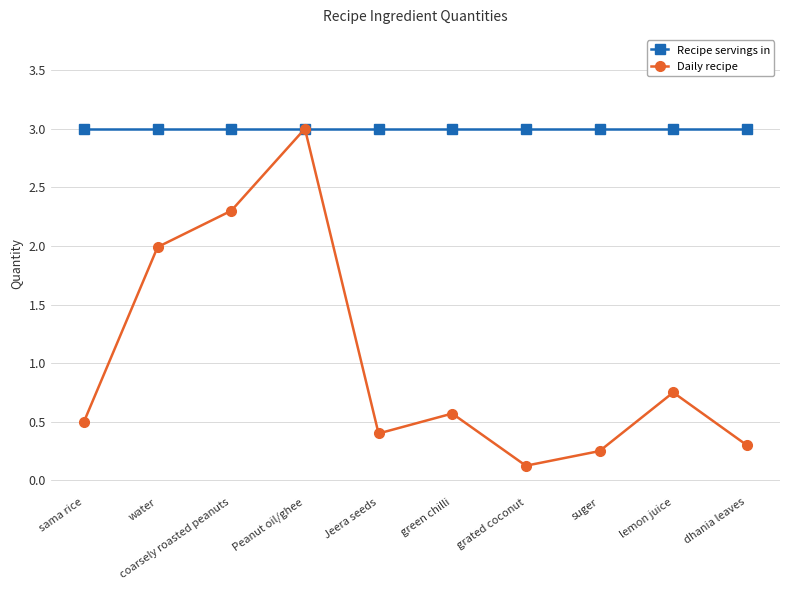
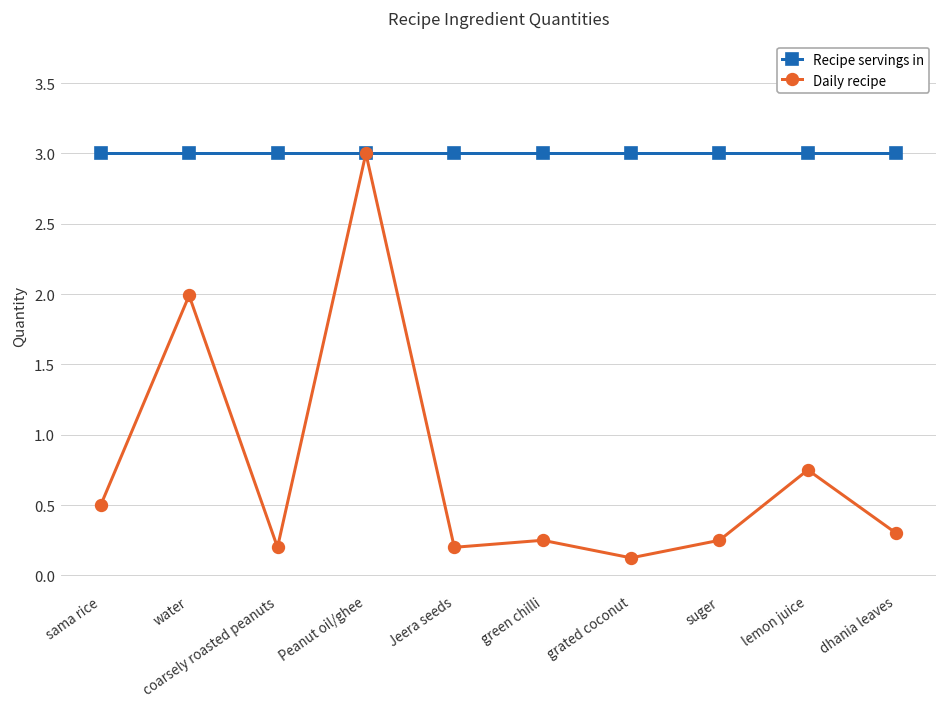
Daily recipe, coarsely roasted peanuts: 2.3 -> 0.2
Daily recipe, Jeera seeds: 0.4 -> 0.2
Daily recipe, green chilli: 0.57 -> 0.25
